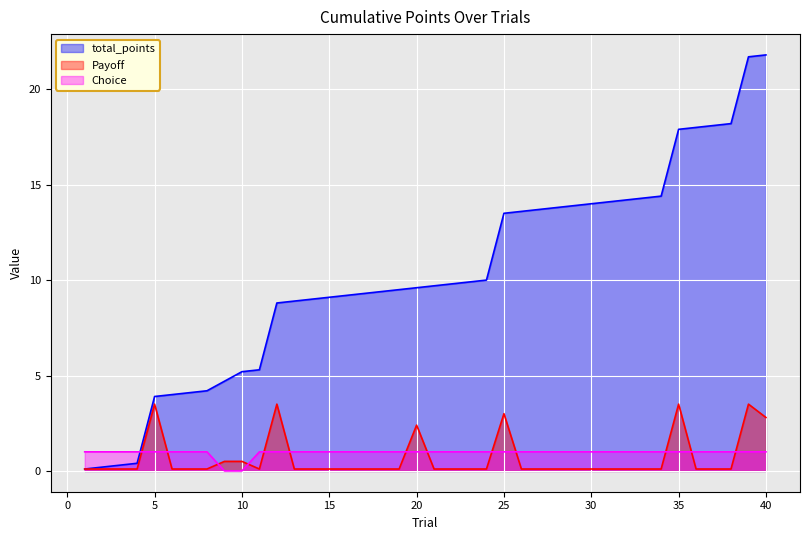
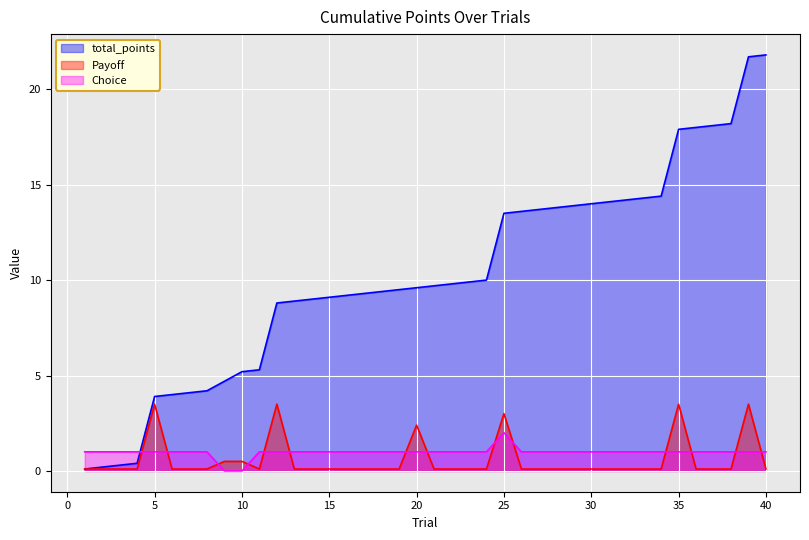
Choice, 25: 1 -> 2
Payoff, 40: 2.8 -> 0.1
